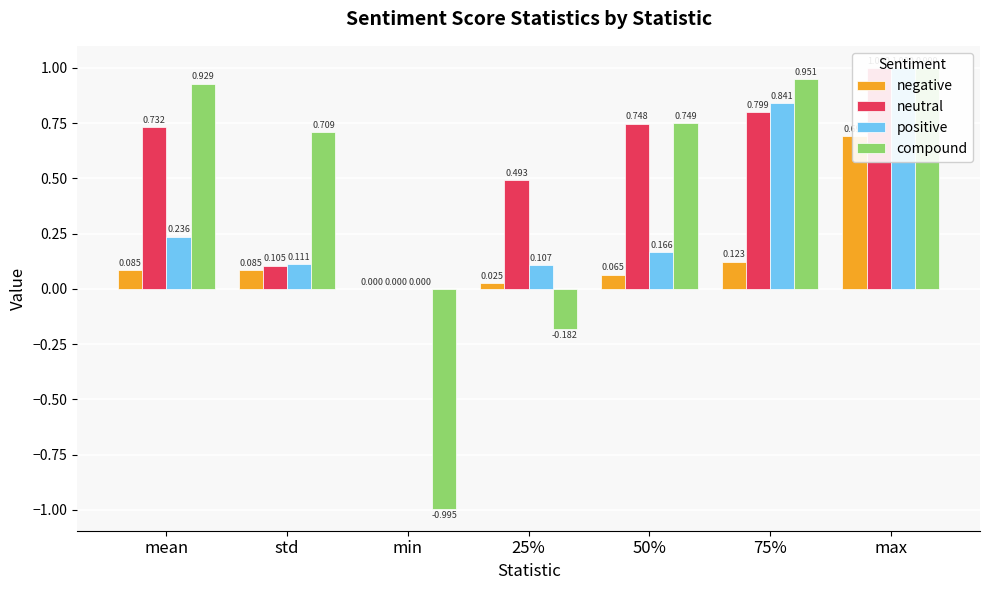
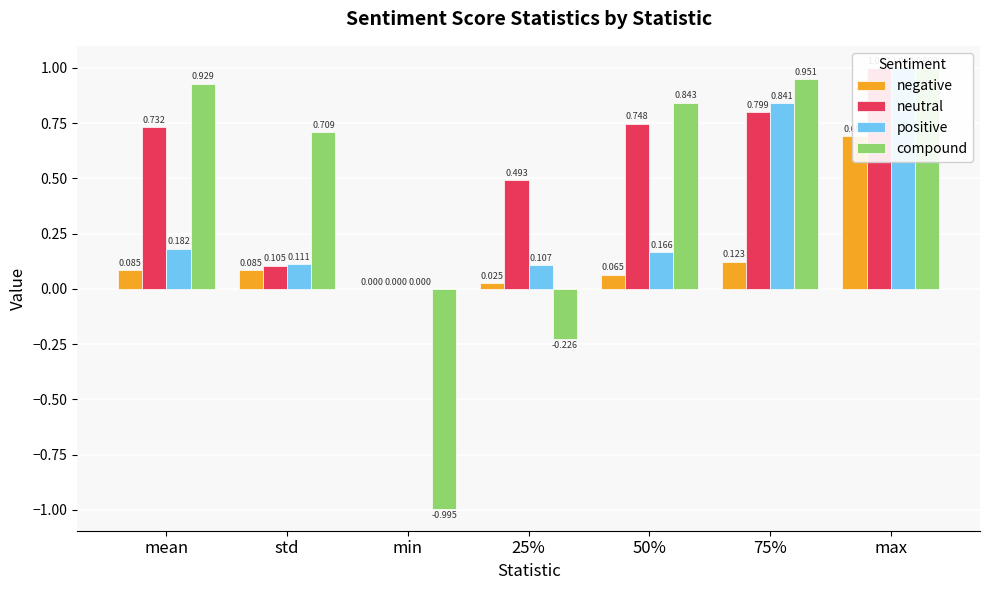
positive, mean: 0.236 -> 0.182
compound, 25%: -0.182 -> -0.226
compound, 50%: 0.749 -> 0.843
